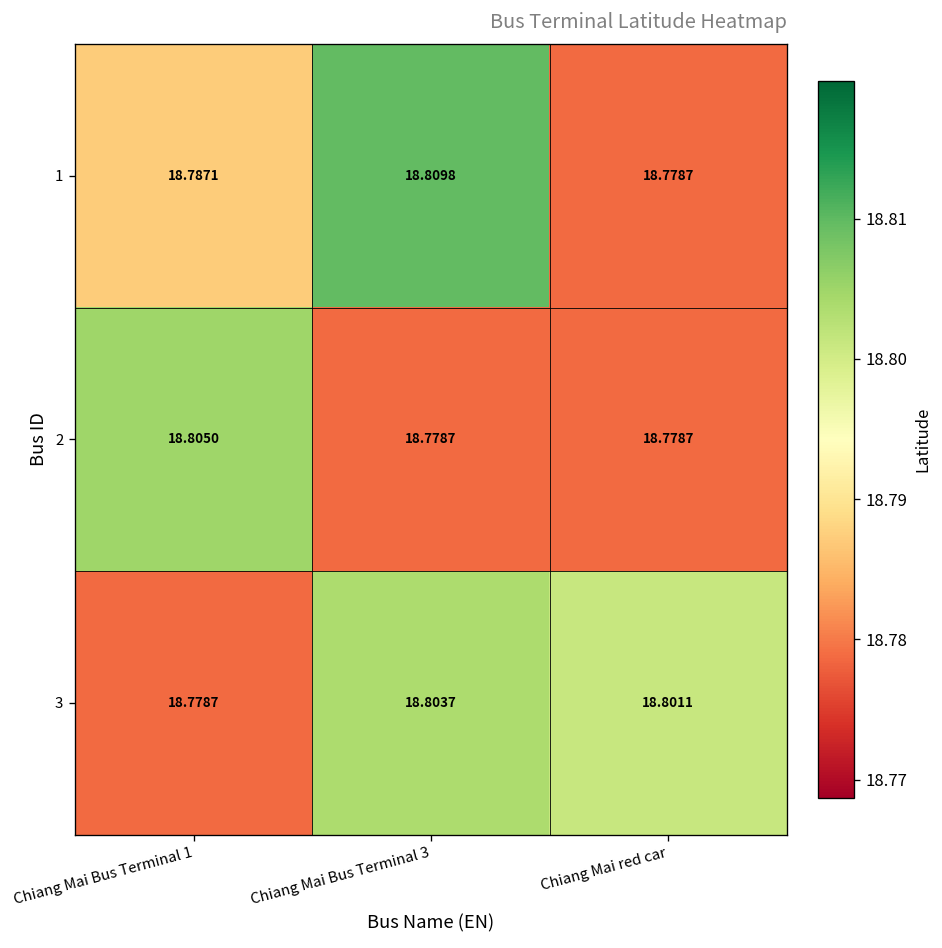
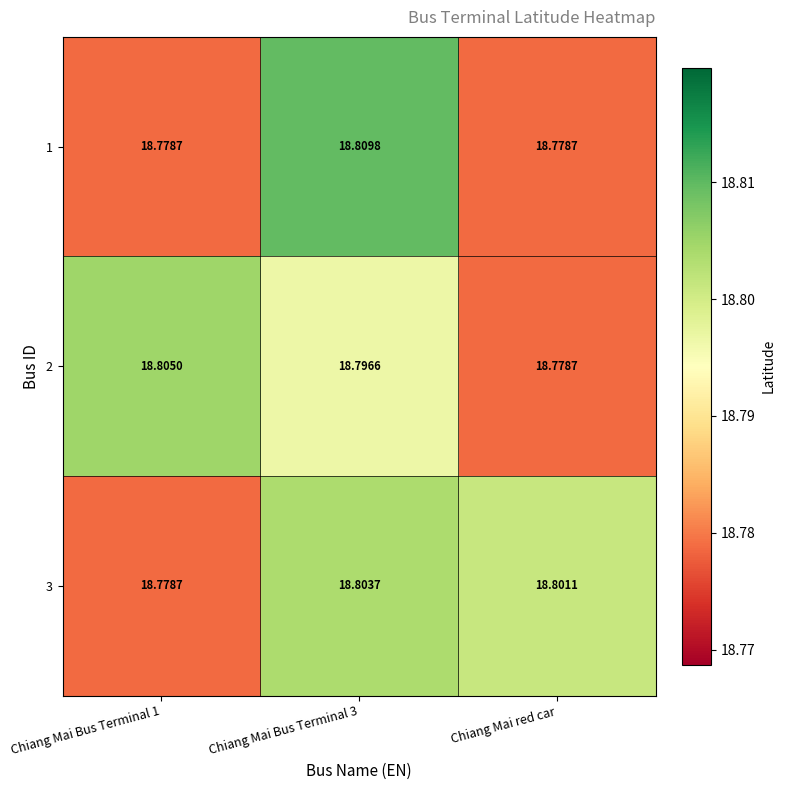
1, Chiang Mai Bus Terminal 1: 18.7871 -> 18.7787
2, Chiang Mai Bus Terminal 3: 18.7787 -> 18.7966
